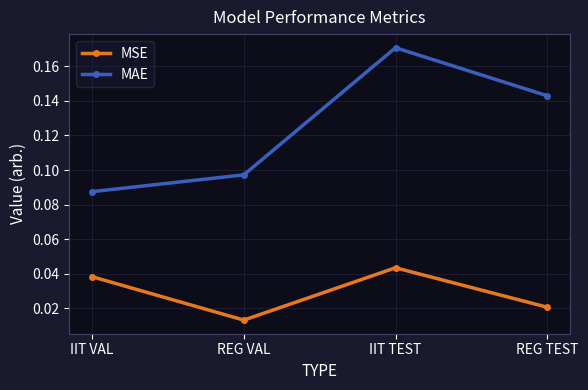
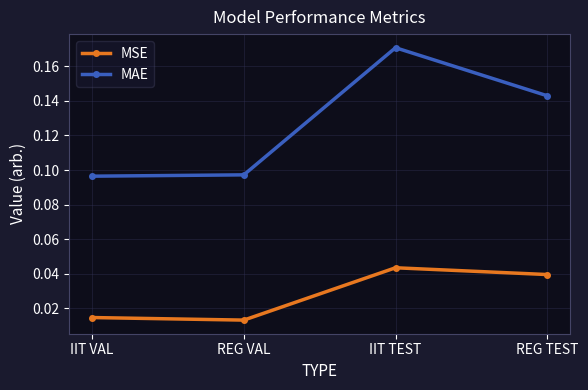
MSE, IIT VAL: 0.038 -> 0.015
MAE, IIT VAL: 0.088 -> 0.096
MSE, REG TEST: 0.021 -> 0.040
